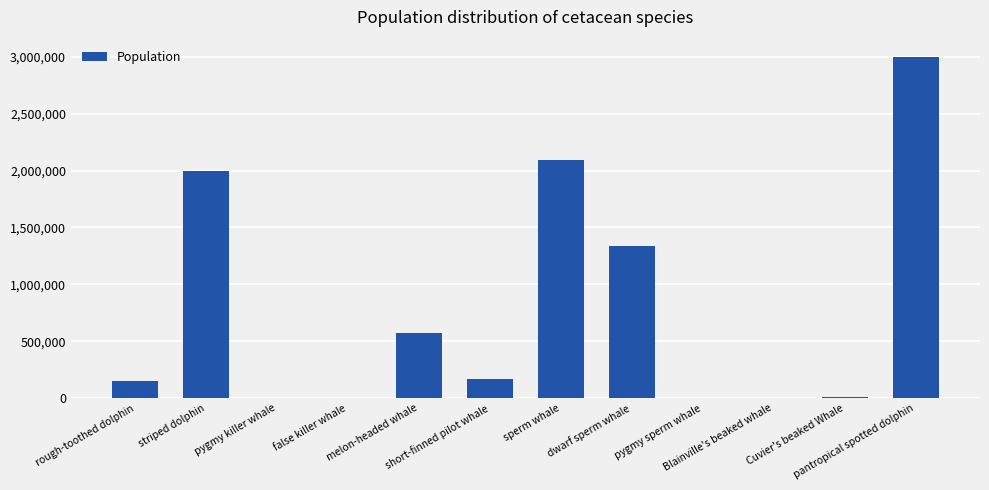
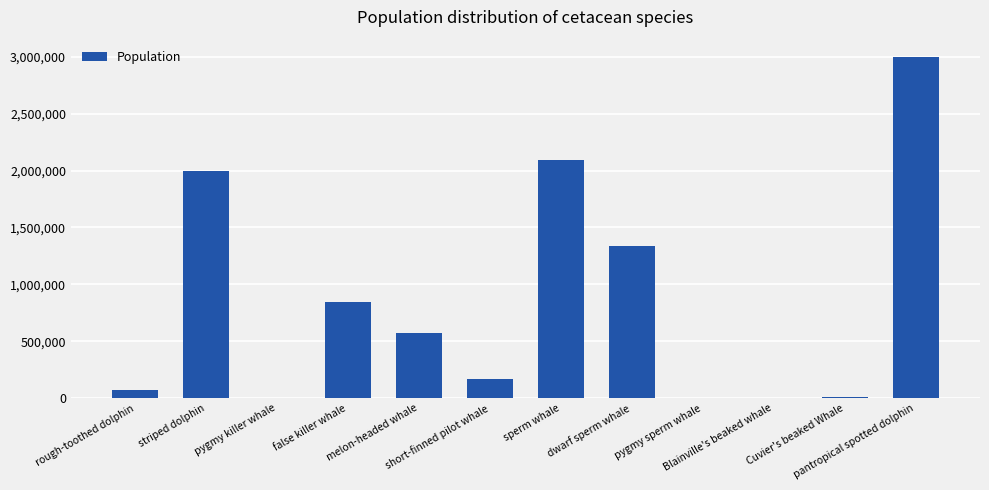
rough-toothed dolphin: 150,000 -> 80,000
false killer whale: 0 -> 850,000
